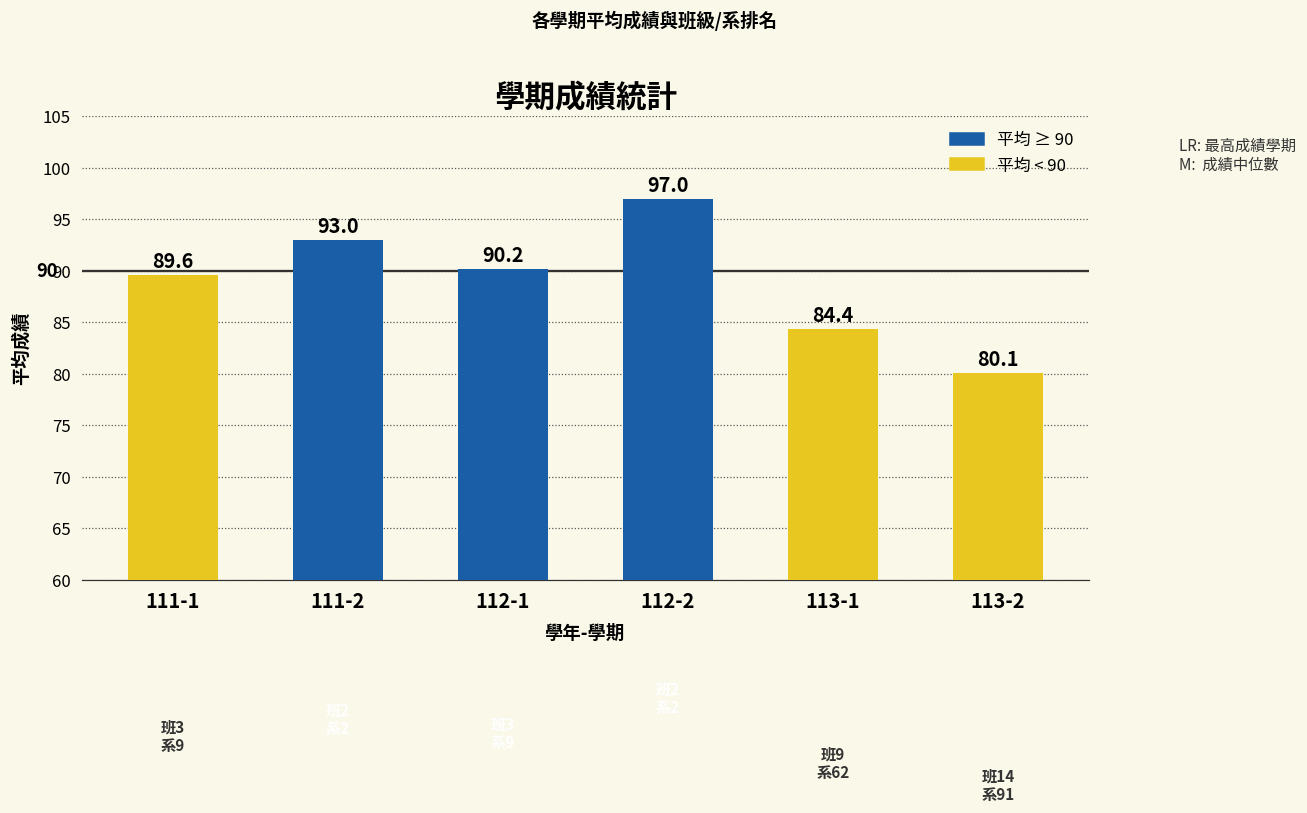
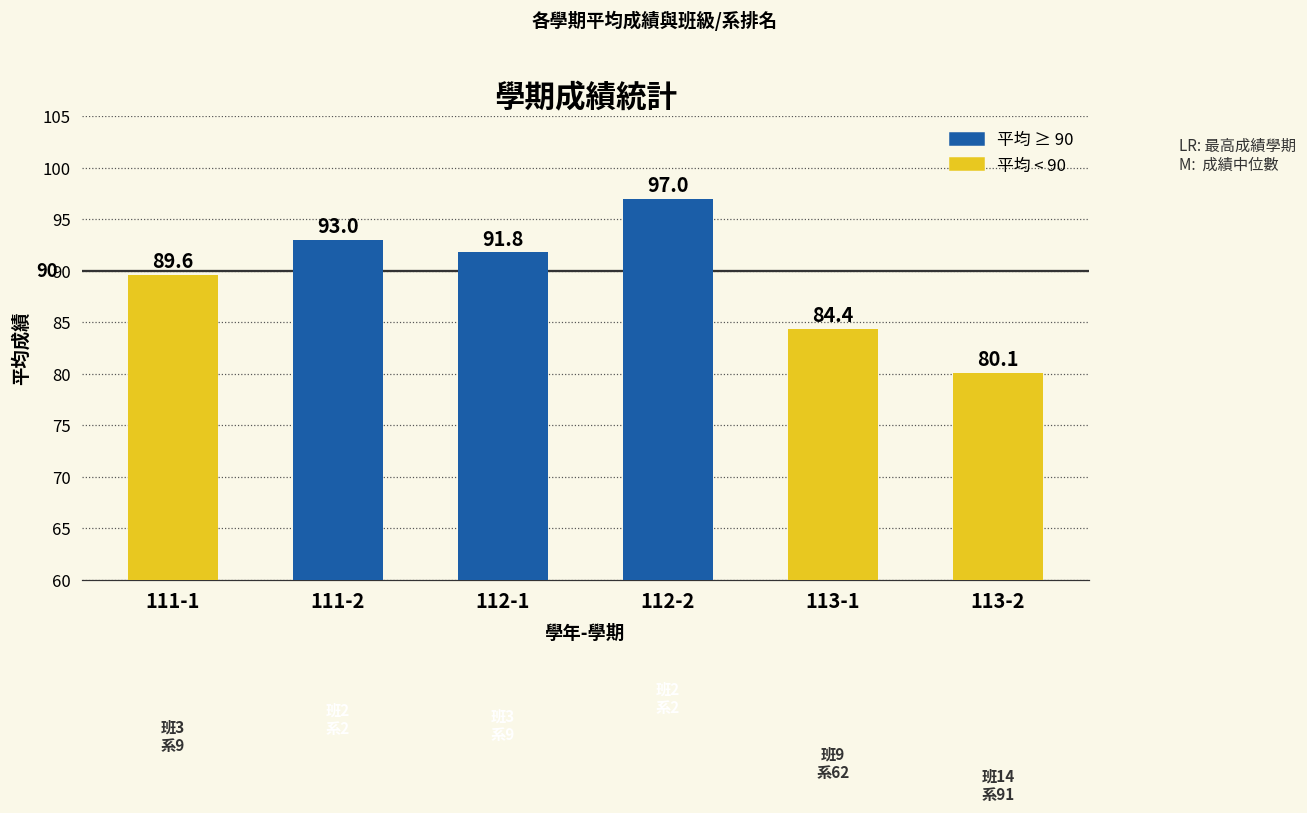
112-1: 90.2 -> 91.8
